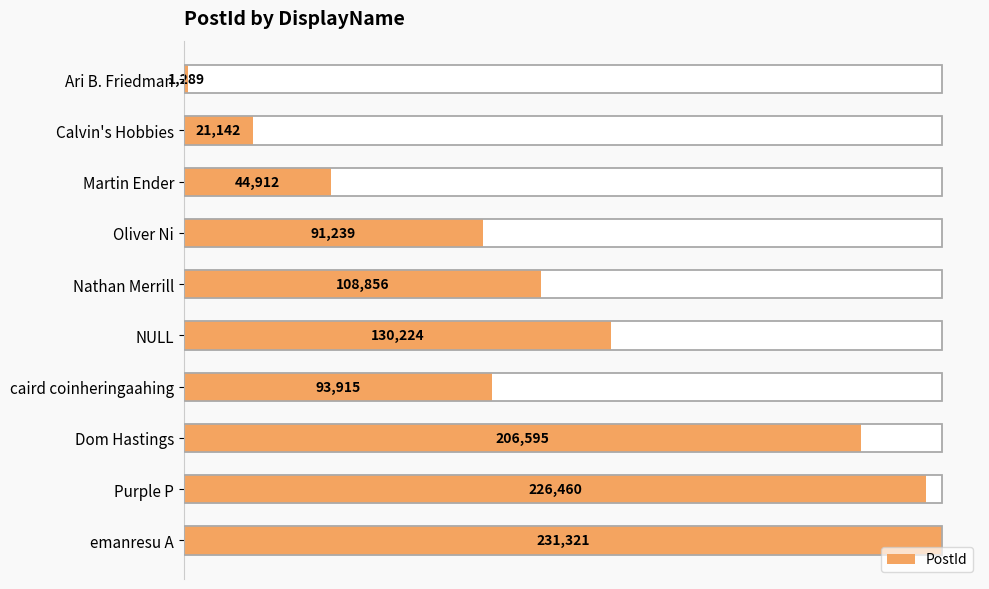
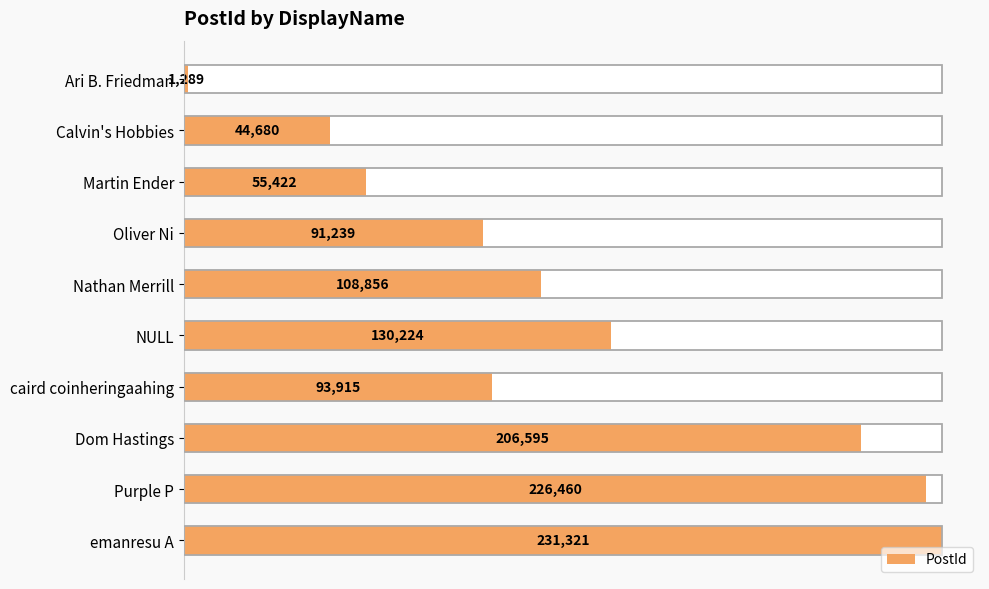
PostId, Calvin's Hobbies: 21,142 -> 44,680
PostId, Martin Ender: 44,912 -> 55,422
